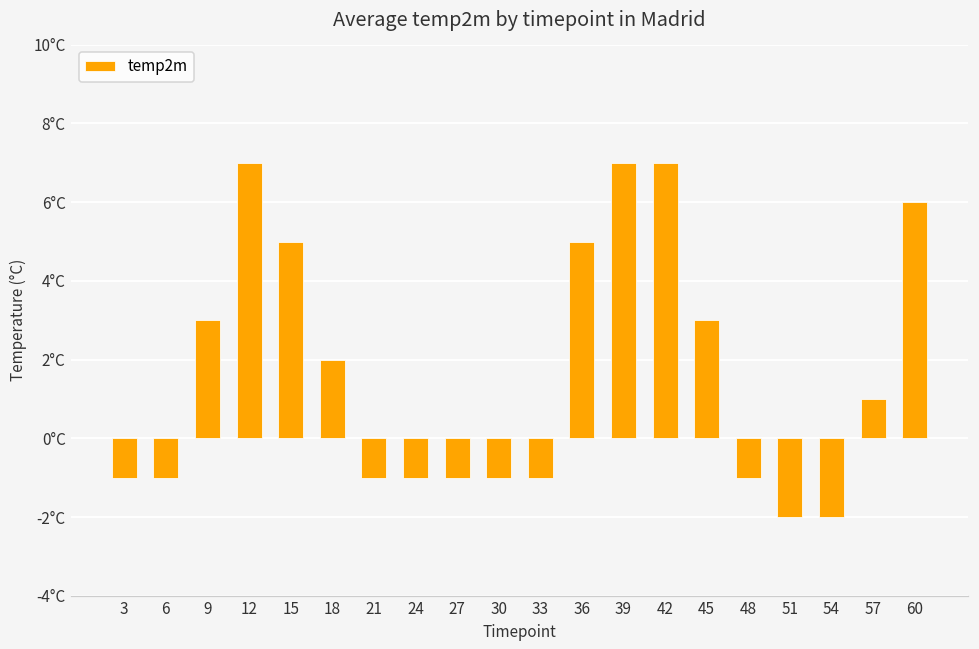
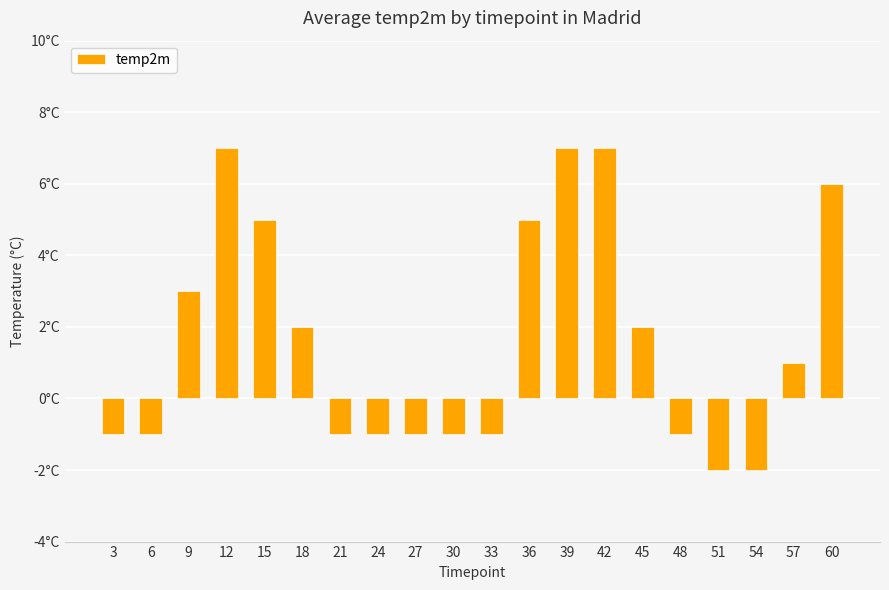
45: 3°C -> 2°C
